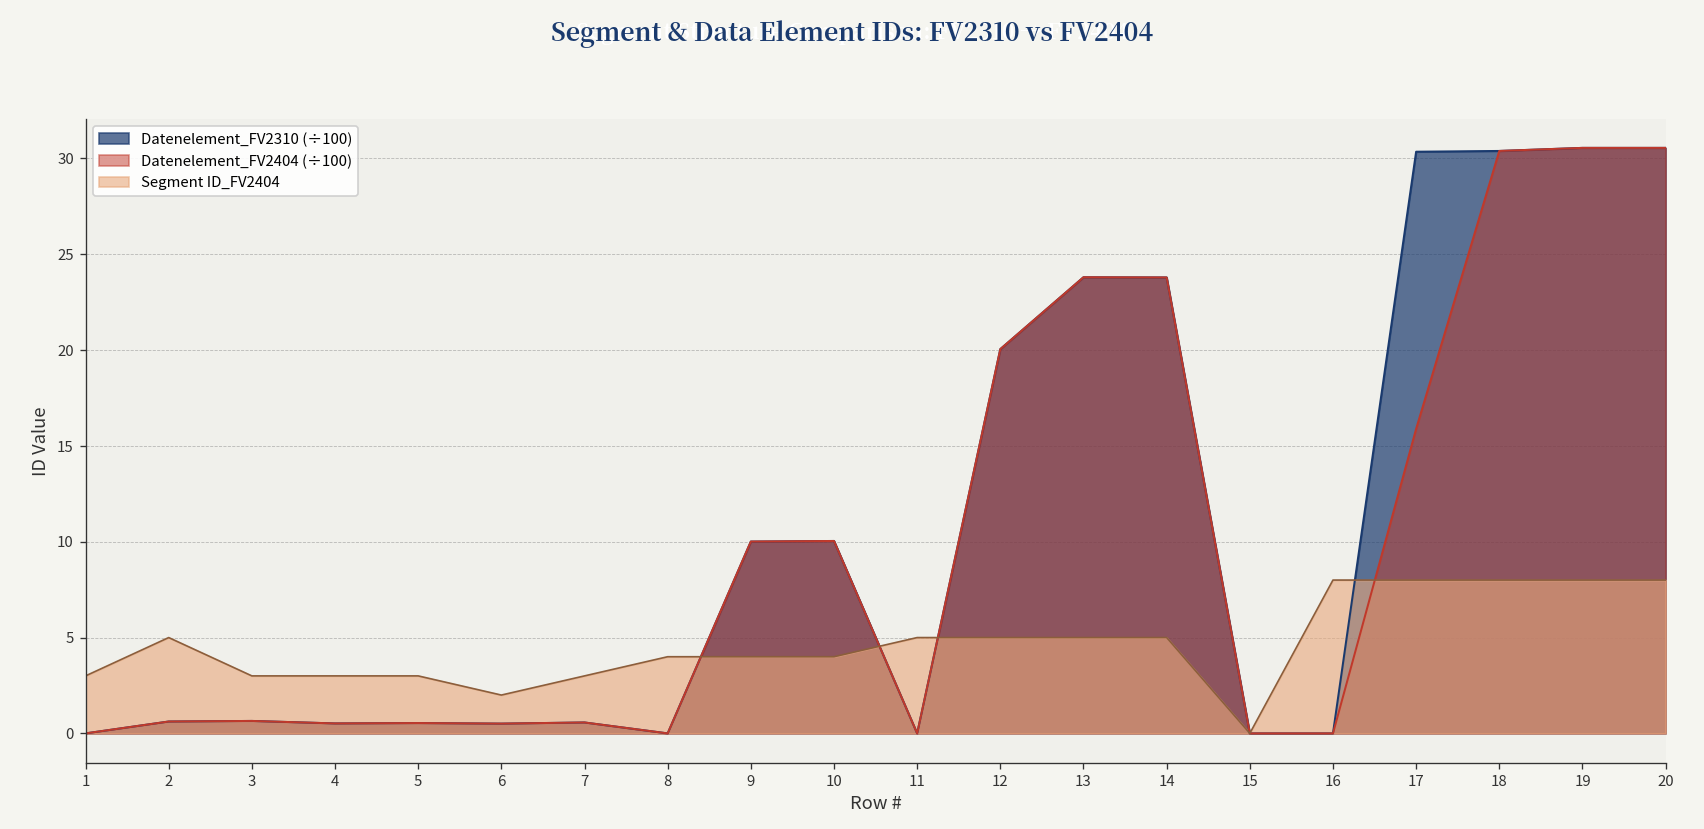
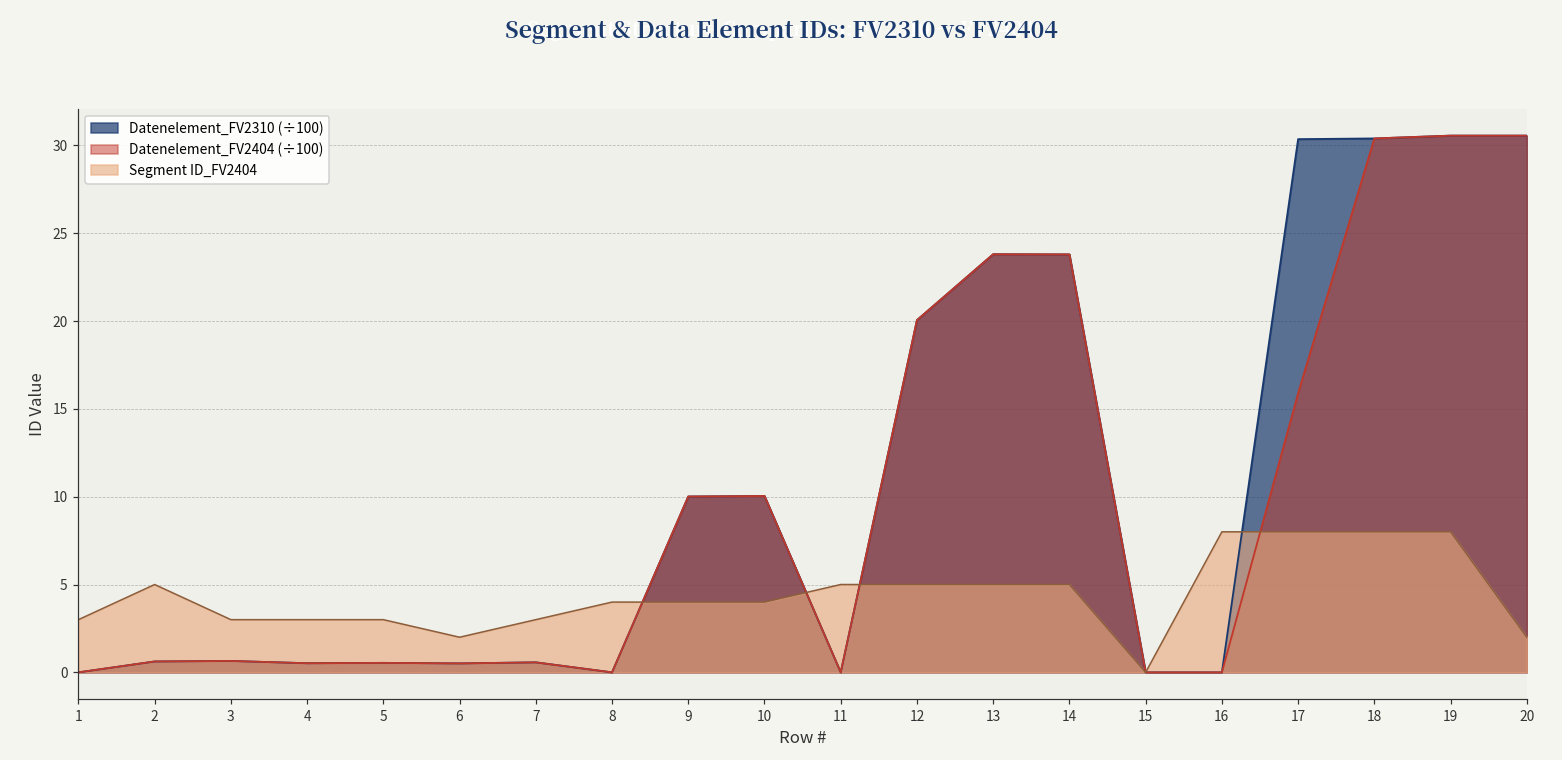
Segment ID_FV2404, 20: 8 -> 2
